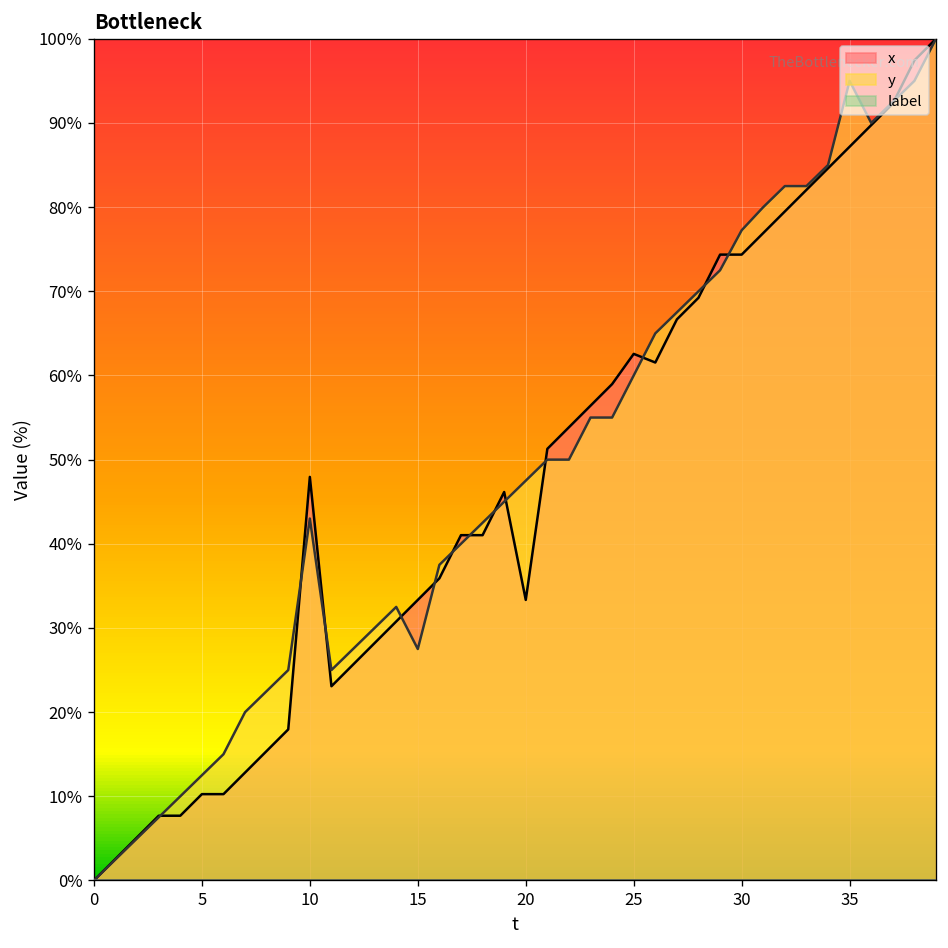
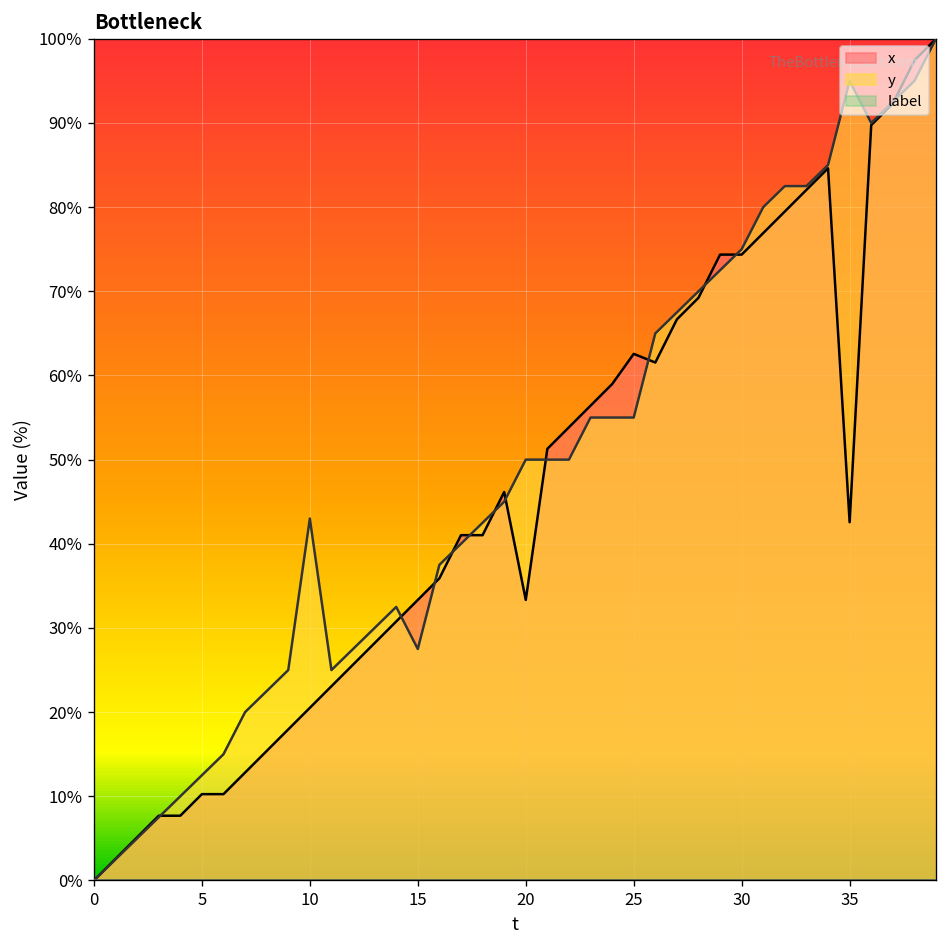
x, 10: 48% -> 21%
y, 20: 48% -> 50%
y, 25: 60% -> 55%
y, 30: 77% -> 75%
x, 35: 87% -> 43%
